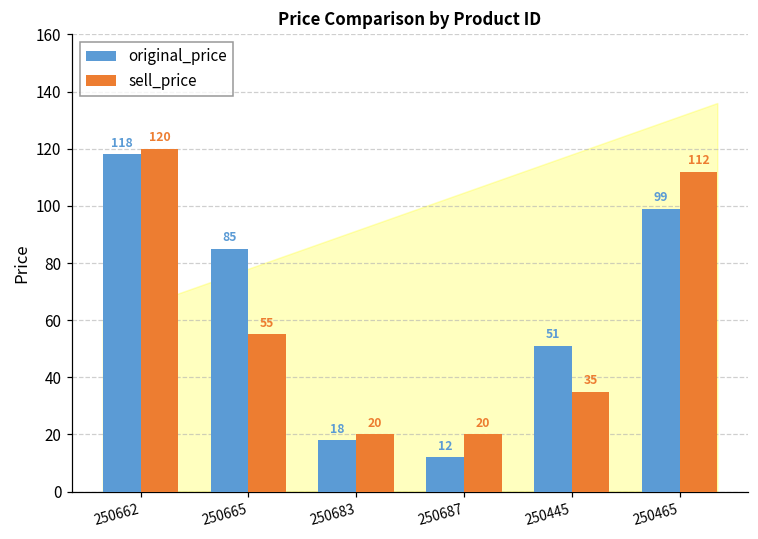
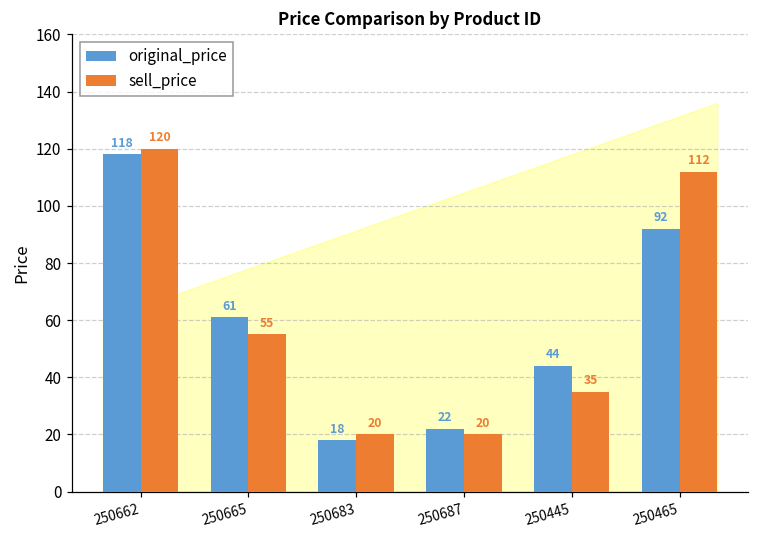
original_price, 250665: 85 -> 61
original_price, 250687: 12 -> 22
original_price, 250445: 51 -> 44
original_price, 250465: 99 -> 92
